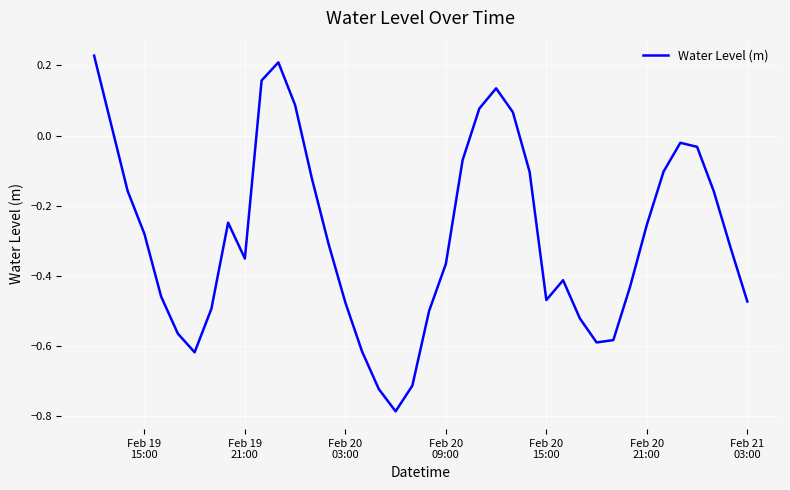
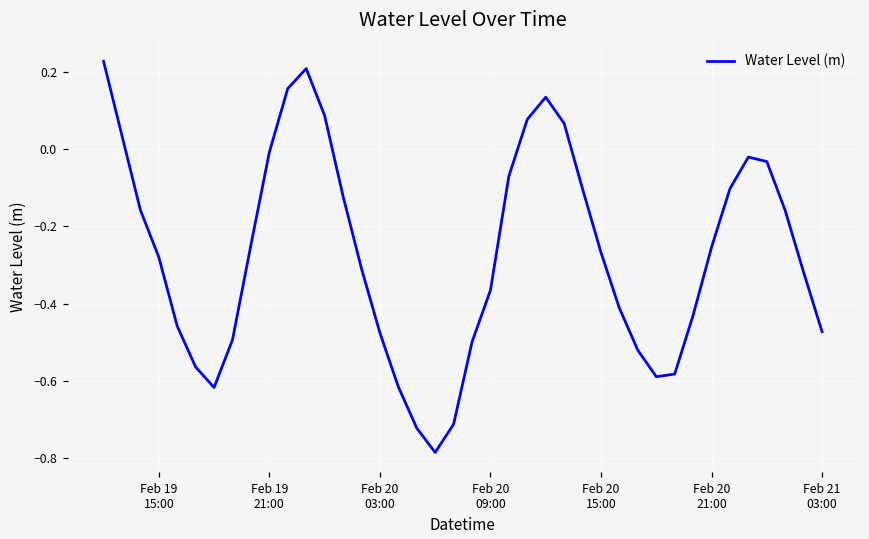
Feb 19 21:00: -0.35 -> -0.01
Feb 20 15:00: -0.47 -> -0.27
